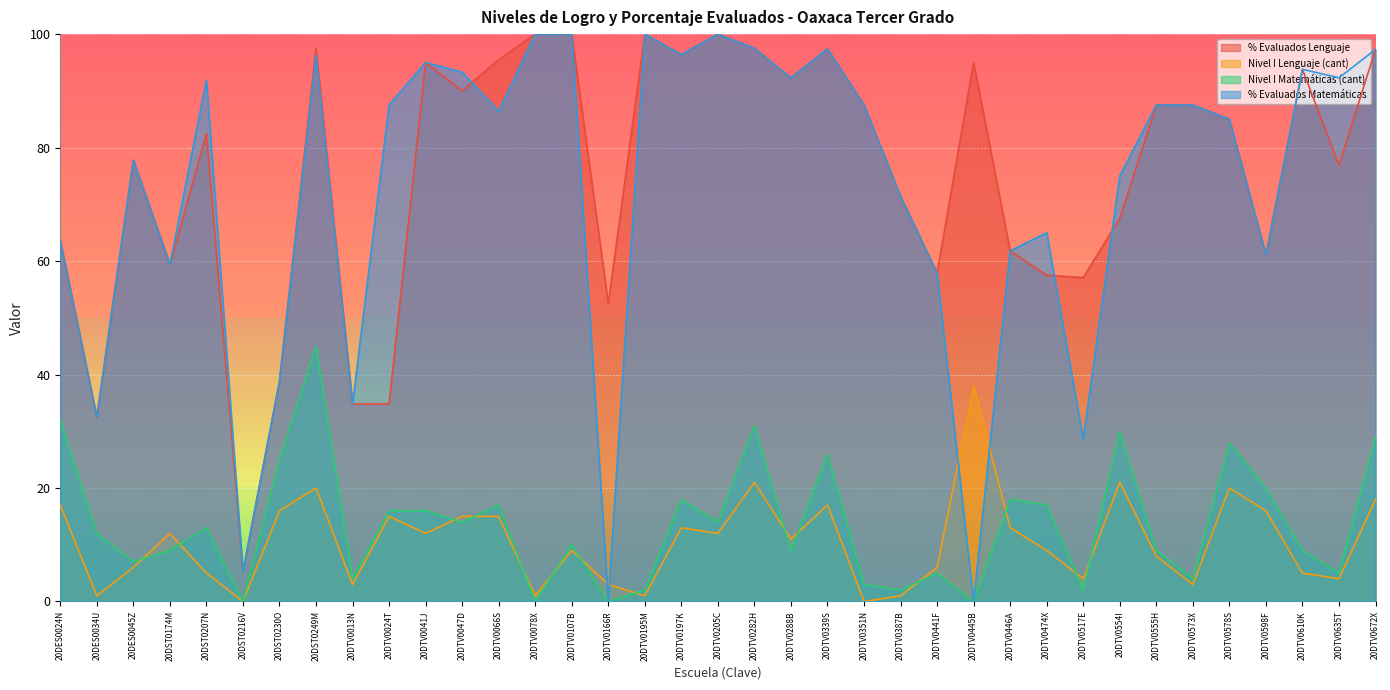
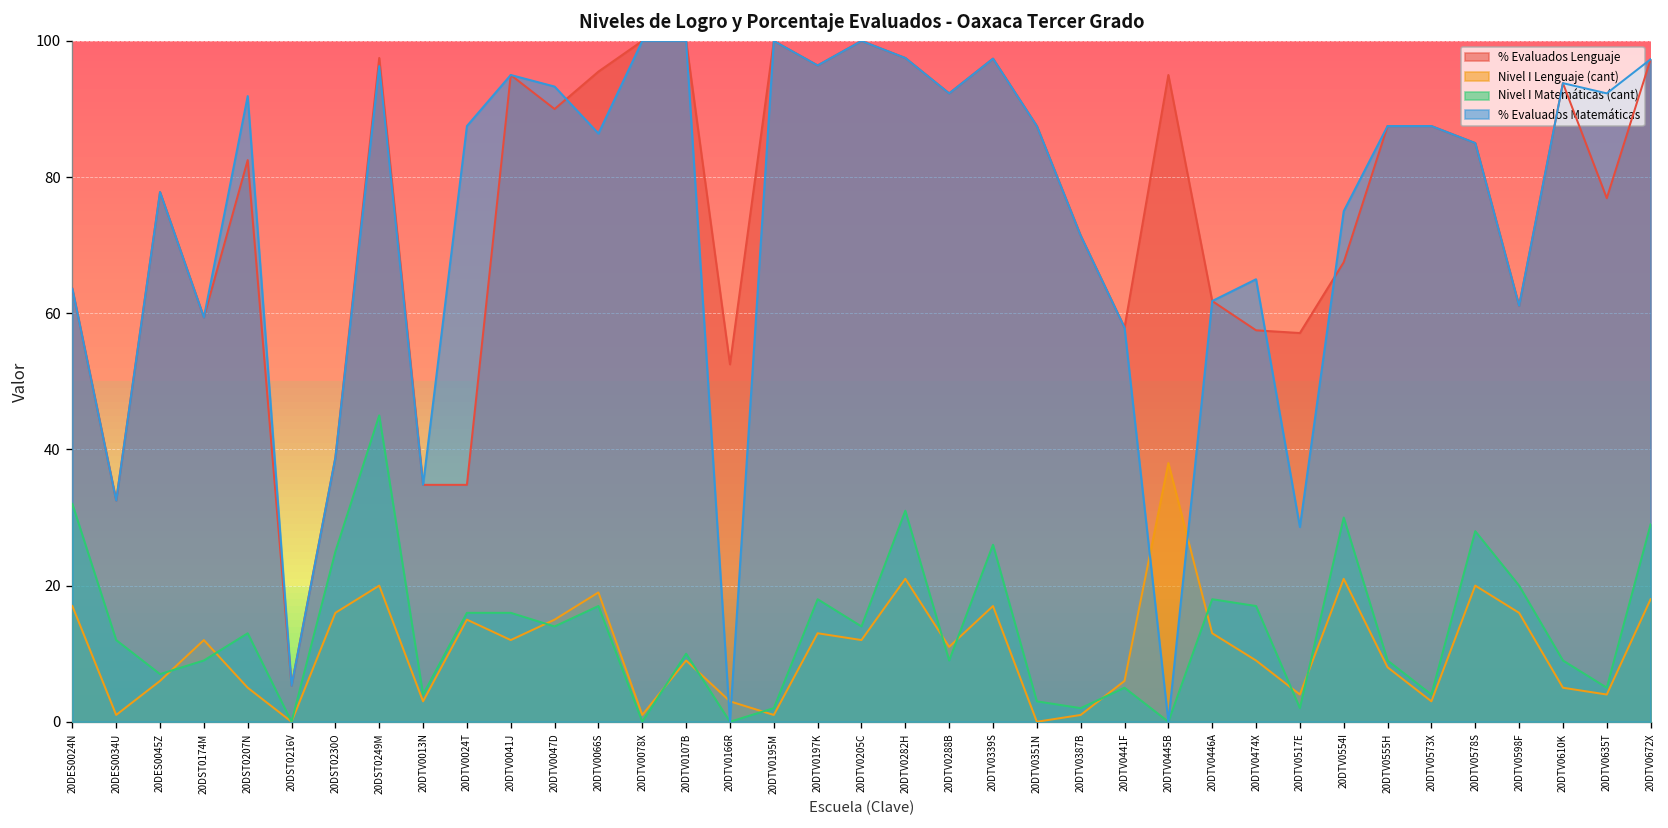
Nivel I Lenguaje (cant), 20DTV0066S: 15 -> 19
